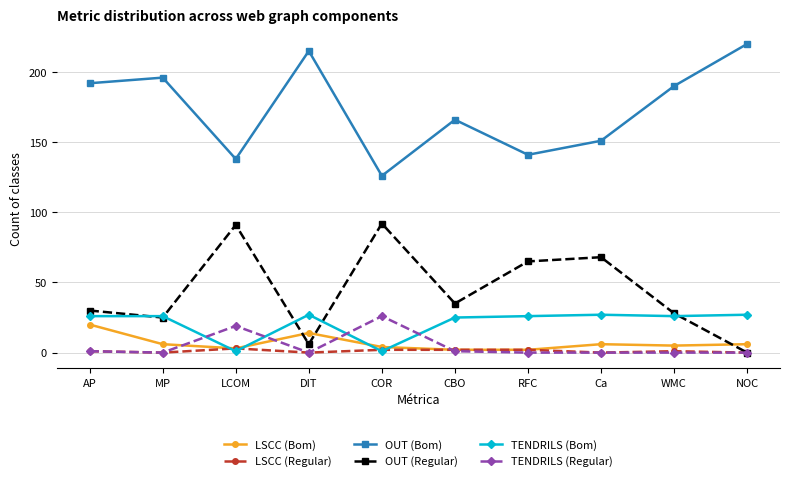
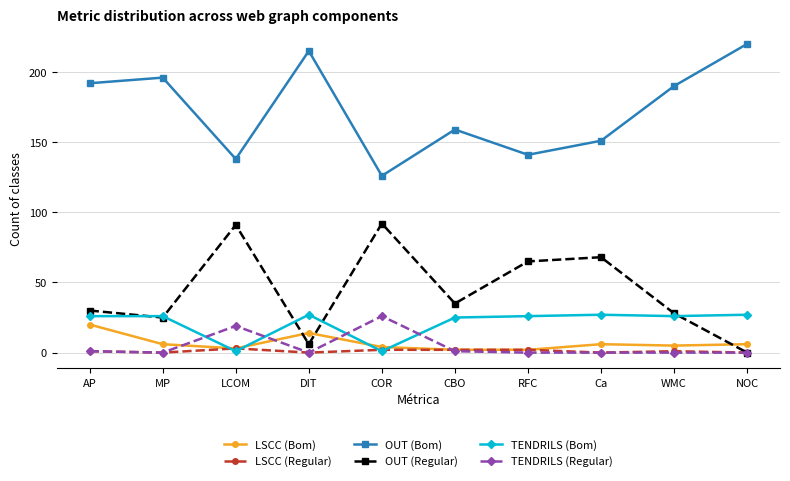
OUT (Bom), CBO: 166 -> 159
